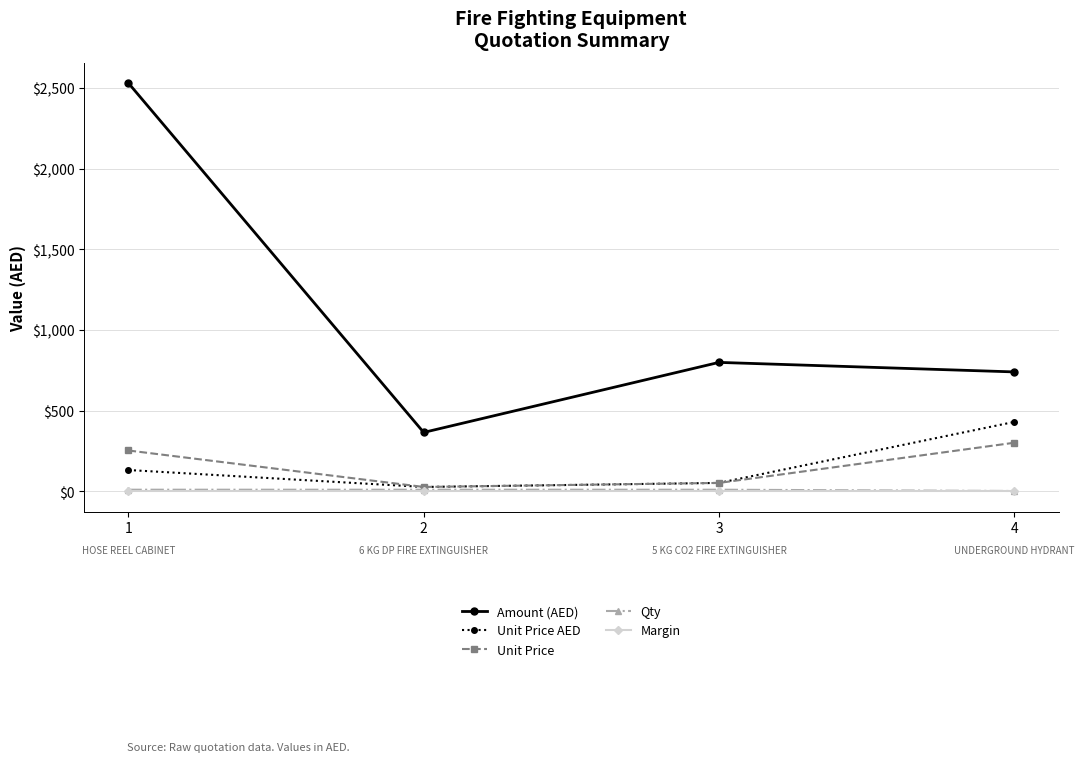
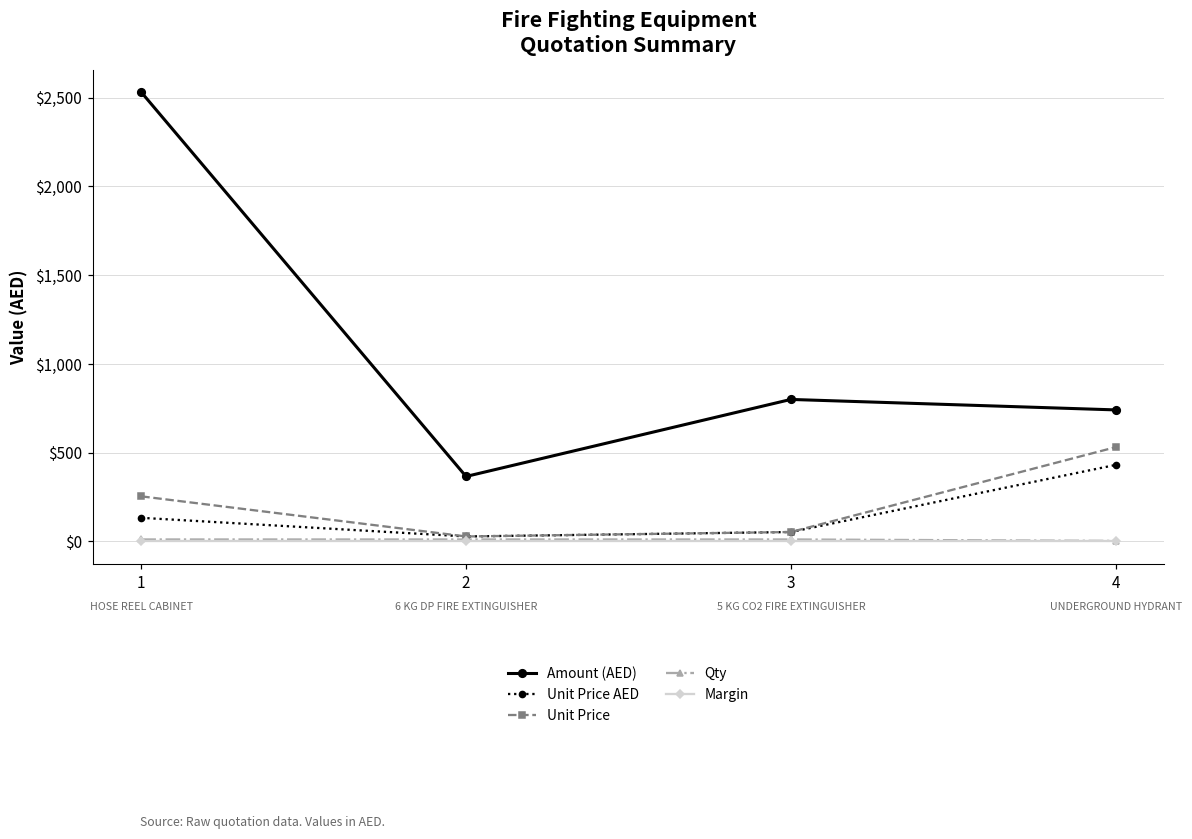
Unit Price, 4: $300 -> $530
